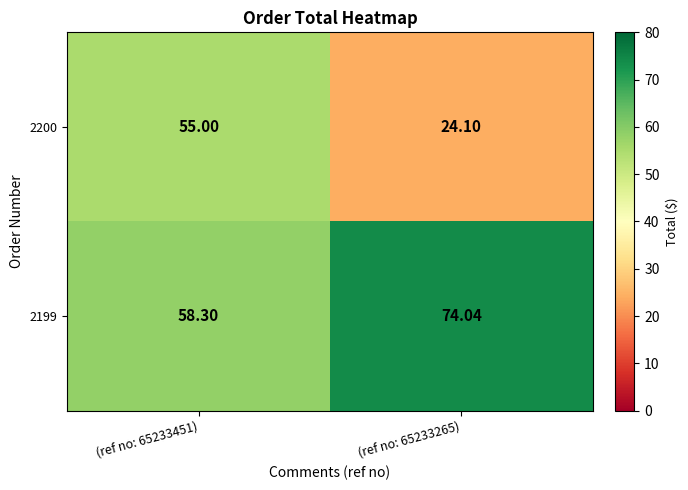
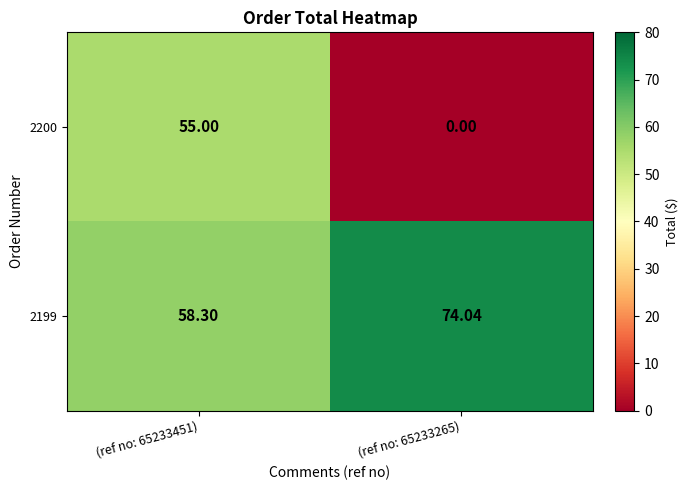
2200, (ref no: 65233265): 24.10 -> 0.00
